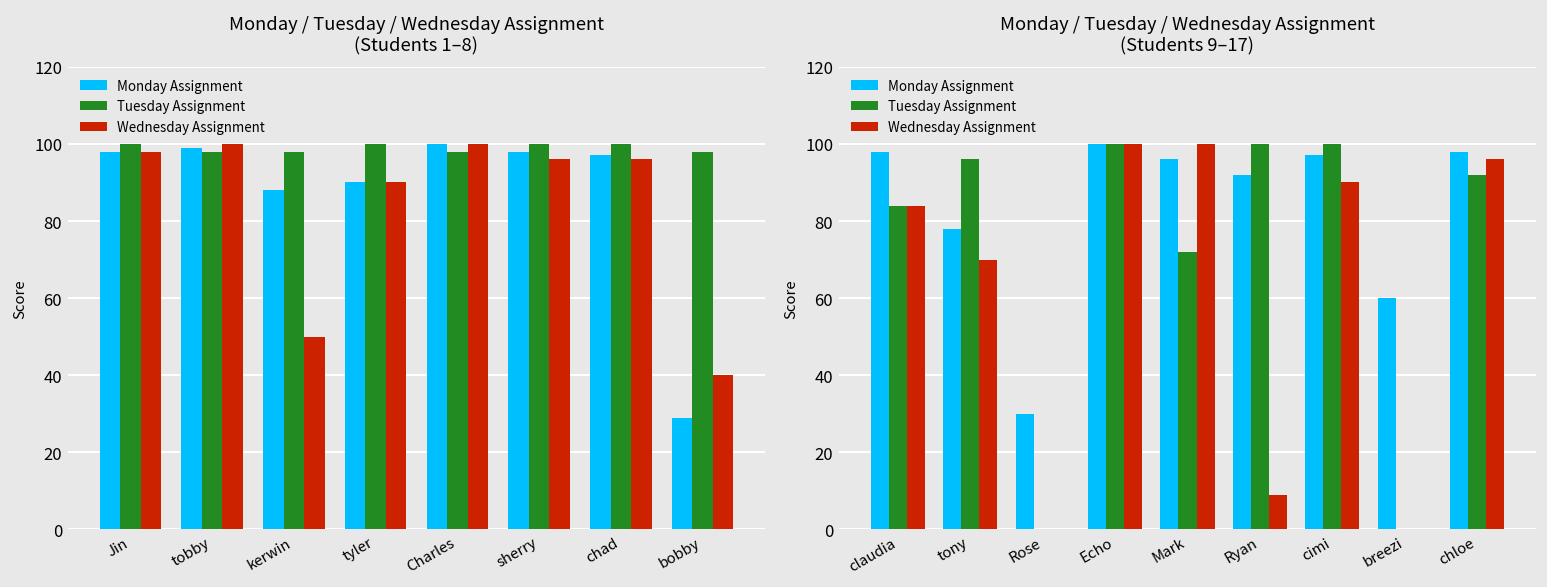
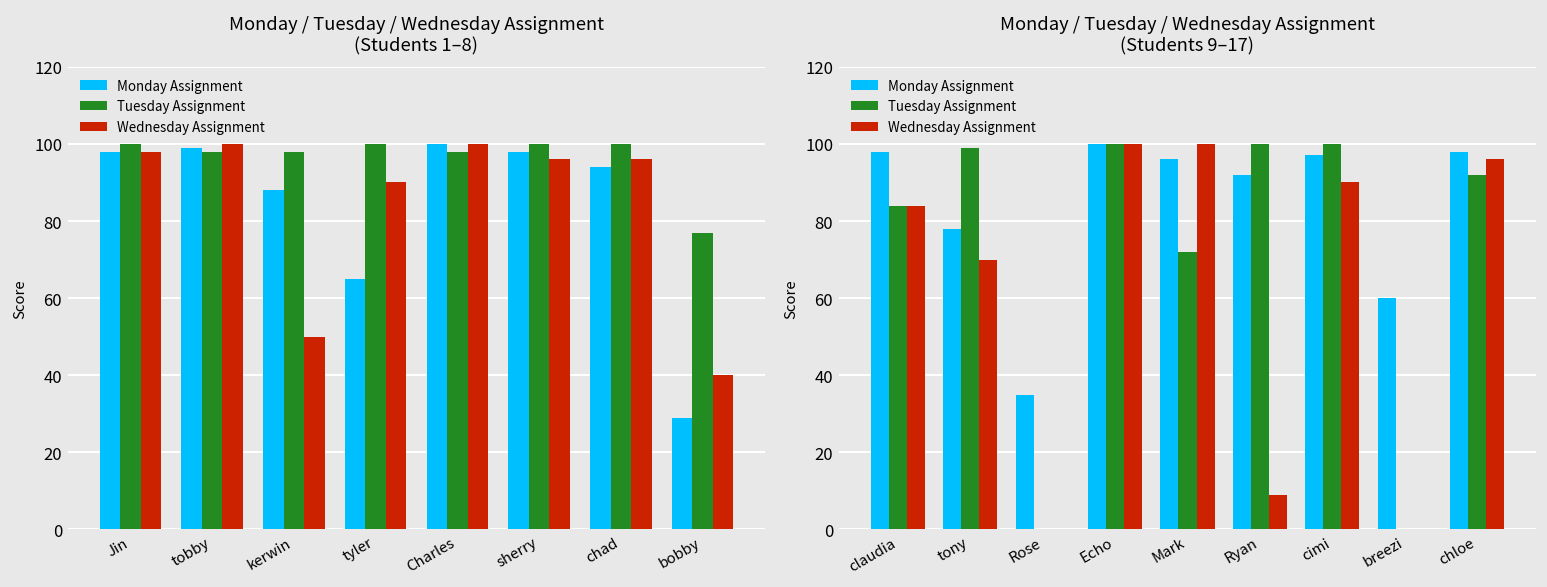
Monday / Tuesday / Wednesday Assignment (Students 1–8), Monday Assignment, tyler: 90 -> 65
Monday / Tuesday / Wednesday Assignment (Students 1–8), Monday Assignment, chad: 97 -> 94
Monday / Tuesday / Wednesday Assignment (Students 1–8), Tuesday Assignment, bobby: 98 -> 77
Monday / Tuesday / Wednesday Assignment (Students 9–17), Tuesday Assignment, tony: 96 -> 99
Monday / Tuesday / Wednesday Assignment (Students 9–17), Monday Assignment, Rose: 30 -> 35
